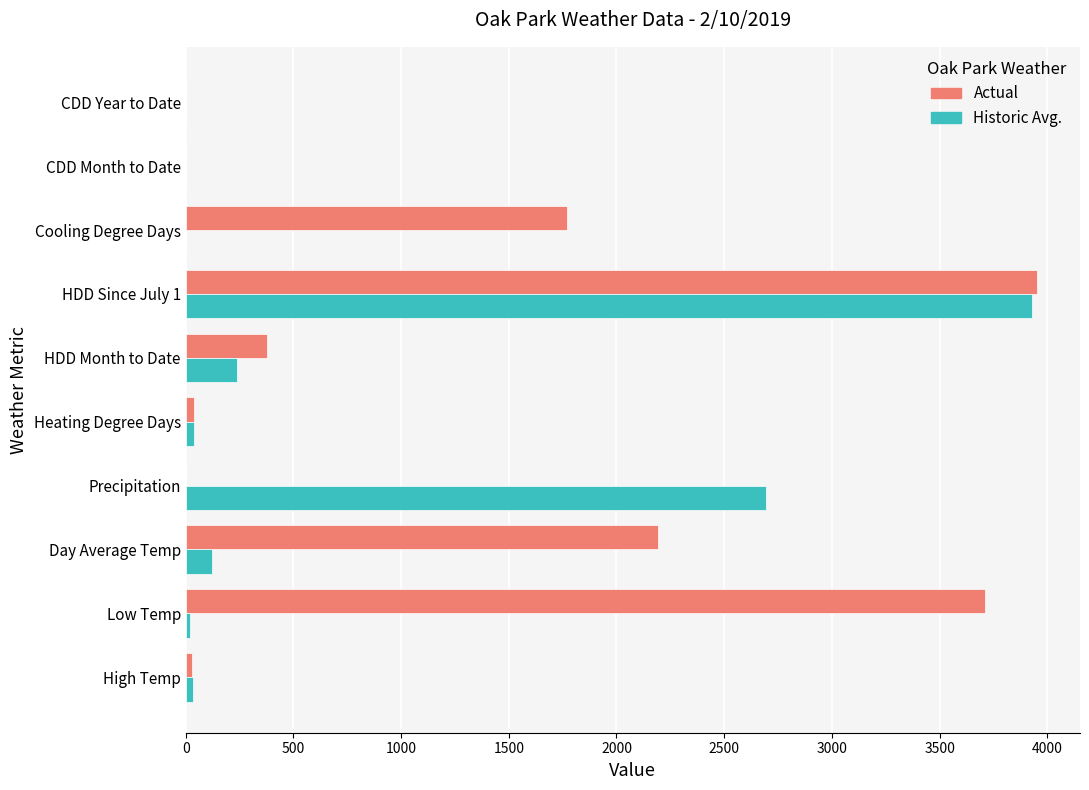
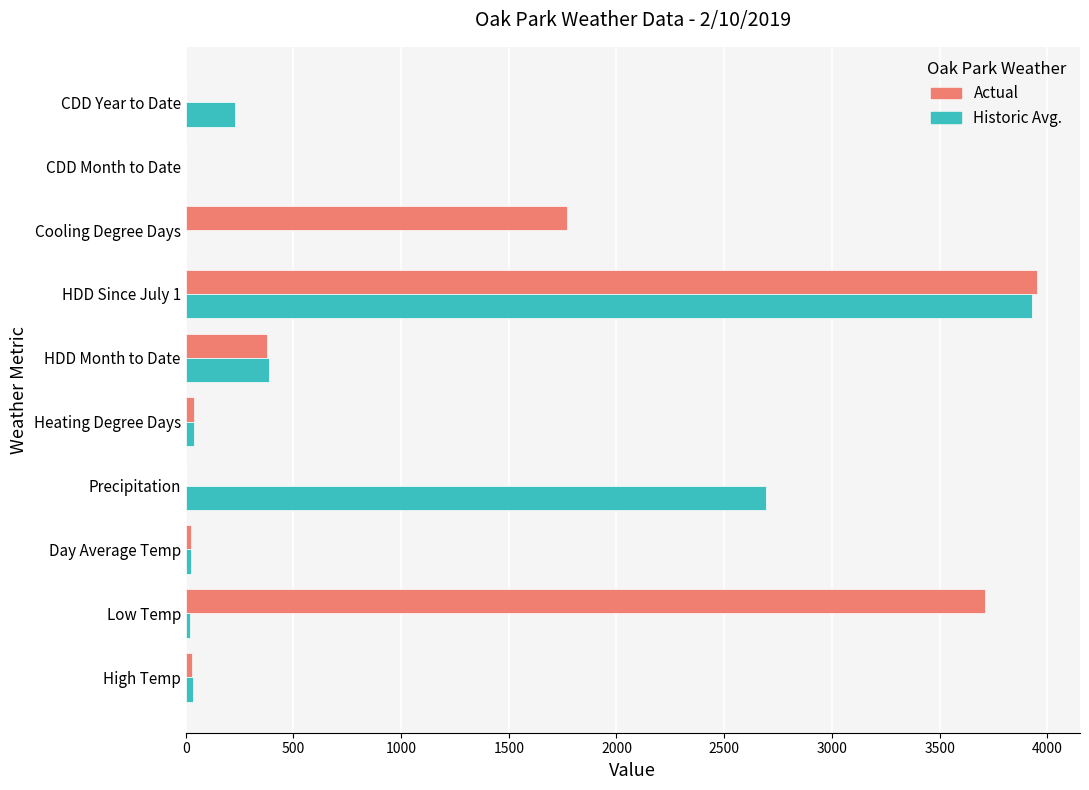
Historic Avg., CDD Year to Date: 0 -> 230
Historic Avg., HDD Month to Date: 240 -> 390
Actual, Day Average Temp: 2190 -> 30
Historic Avg., Day Average Temp: 120 -> 30
